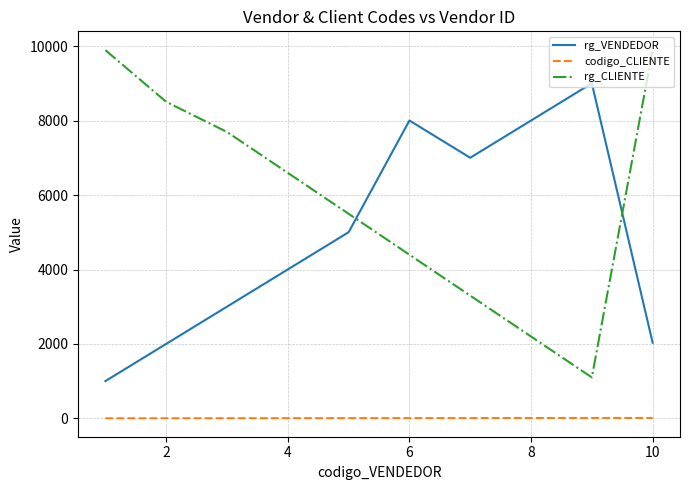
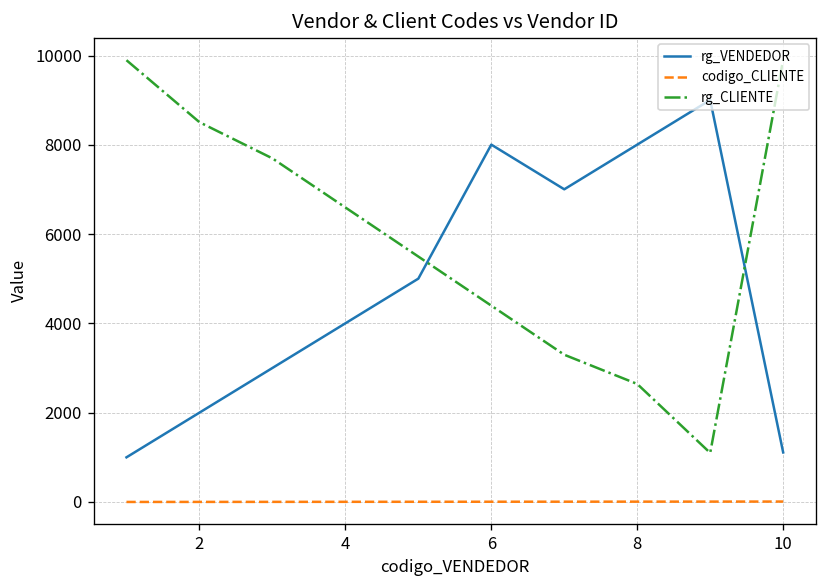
rg_CLIENTE, 8: 2200 -> 2600
rg_VENDEDOR, 10: 2000 -> 1100
